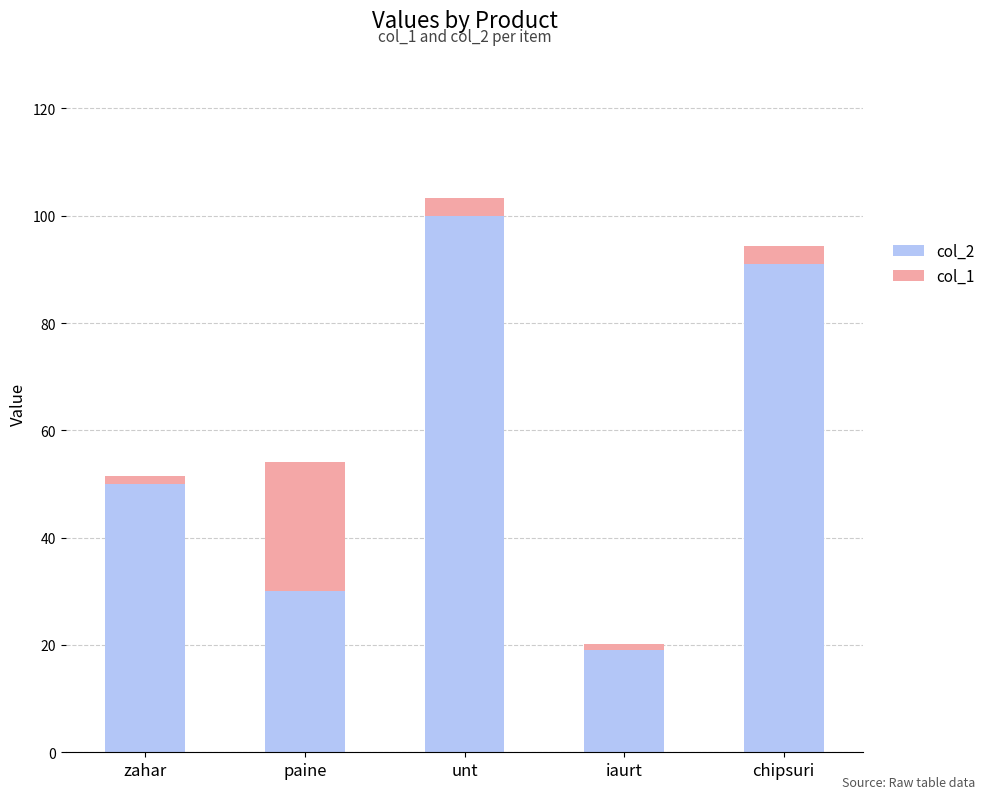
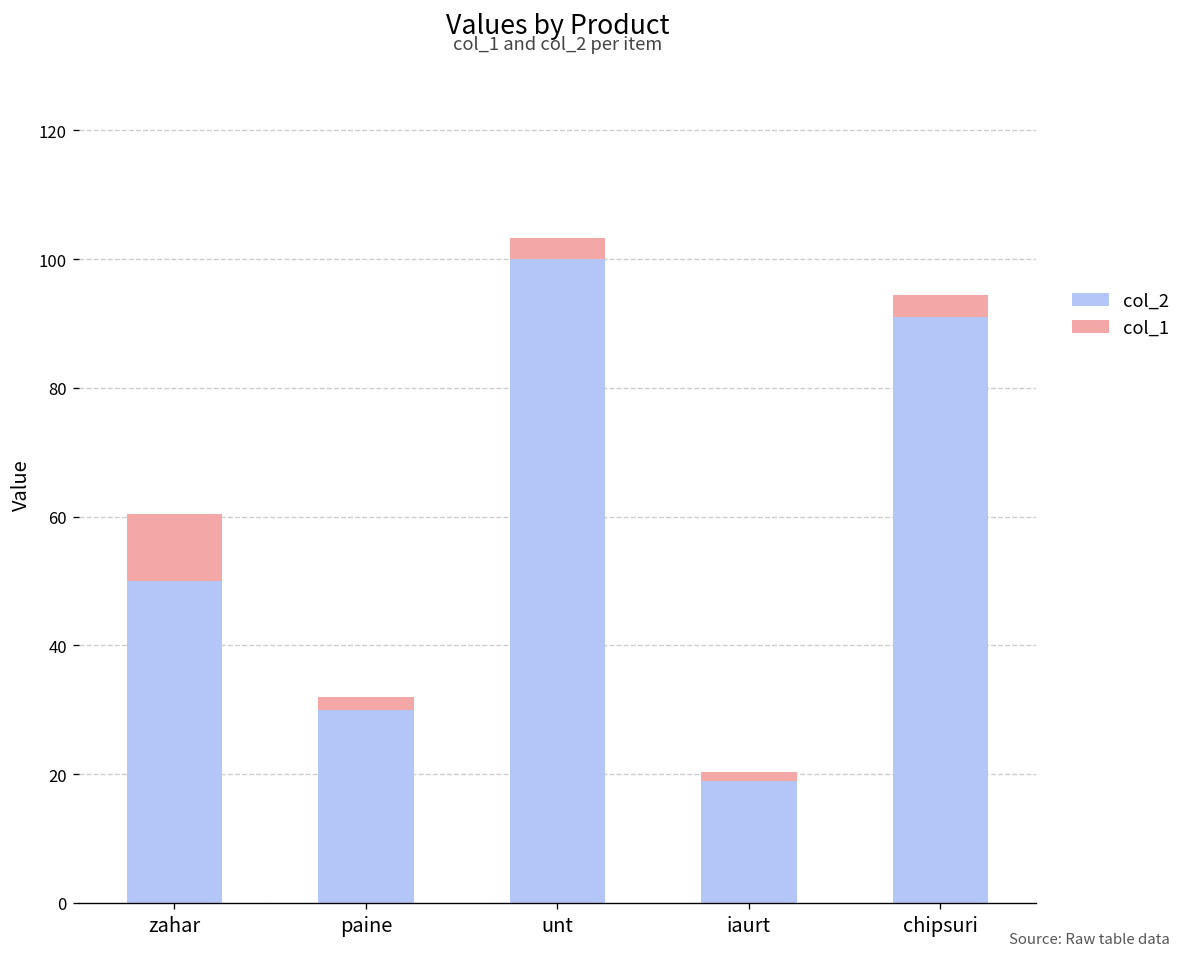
col_1, zahar: 2 -> 10
col_1, paine: 24 -> 2
